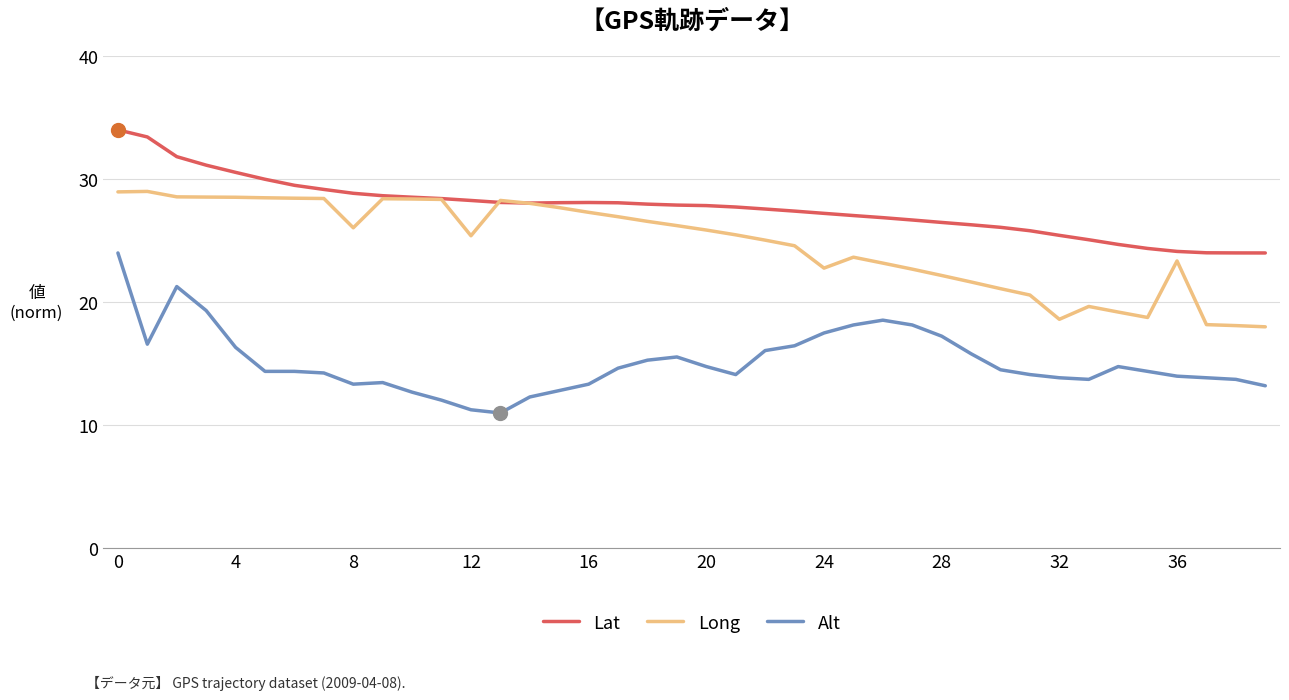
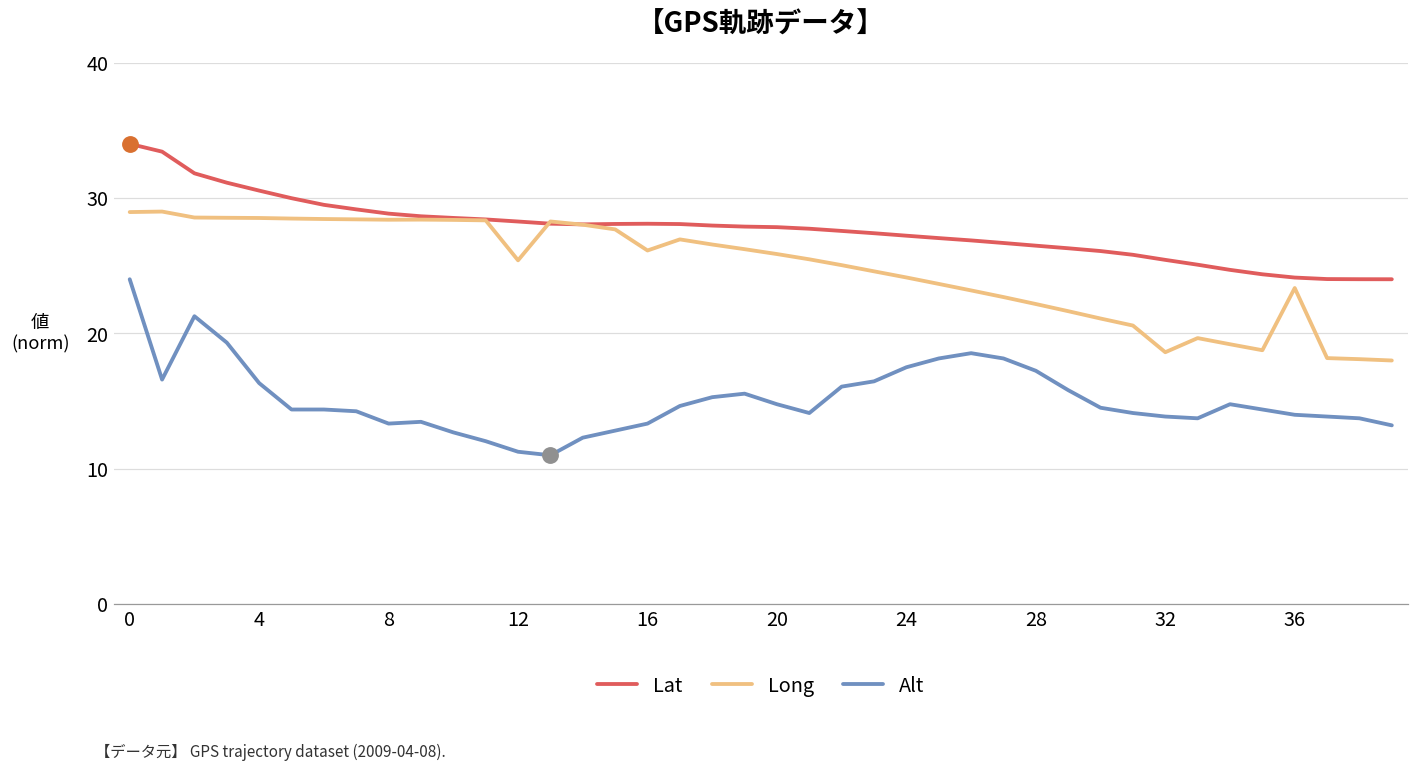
Long, 8: 26.0 -> 28.4
Long, 16: 27.3 -> 26.1
Long, 24: 22.8 -> 24.1
